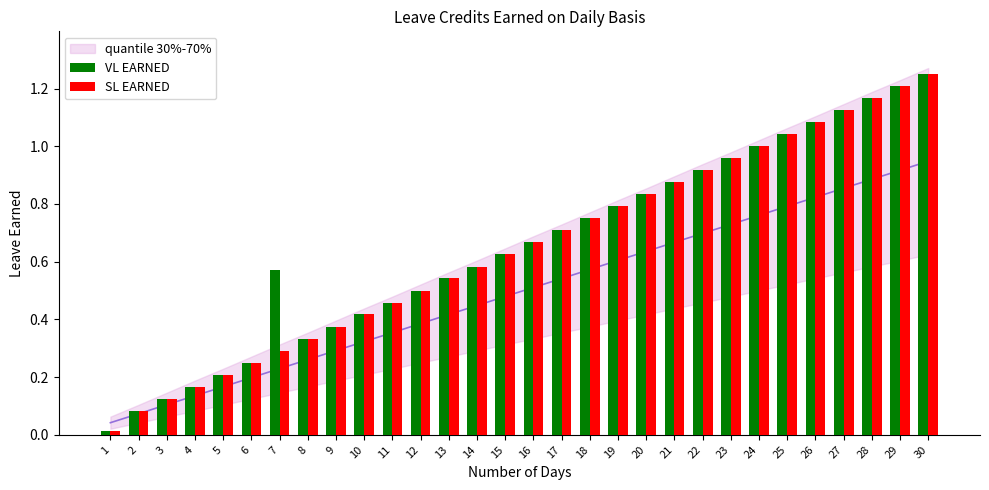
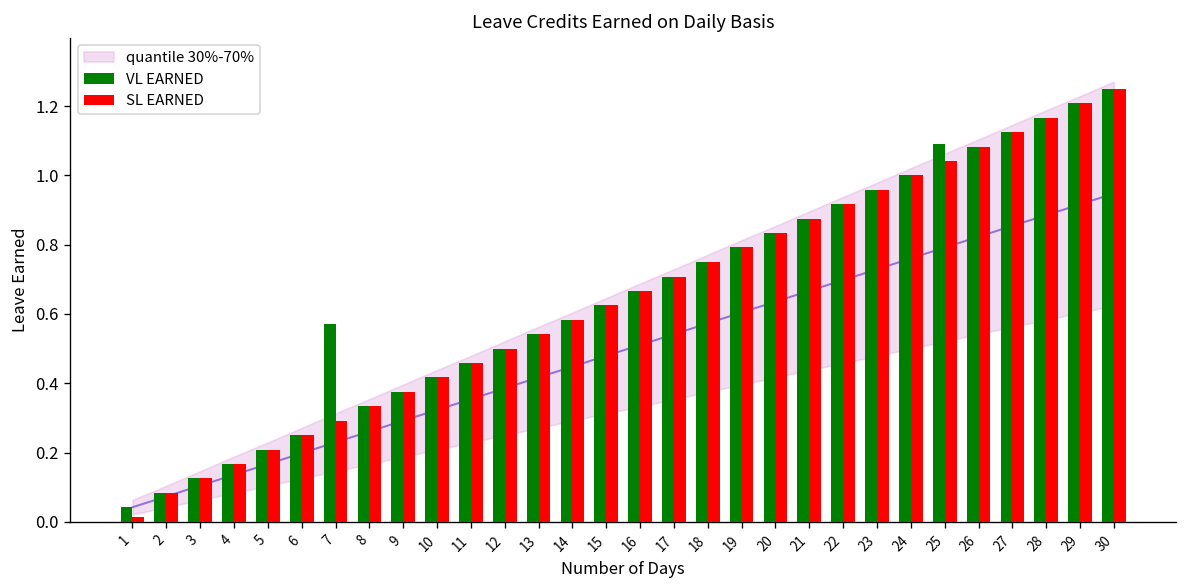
VL EARNED, 1: 0.01 -> 0.04
VL EARNED, 25: 1.04 -> 1.09
